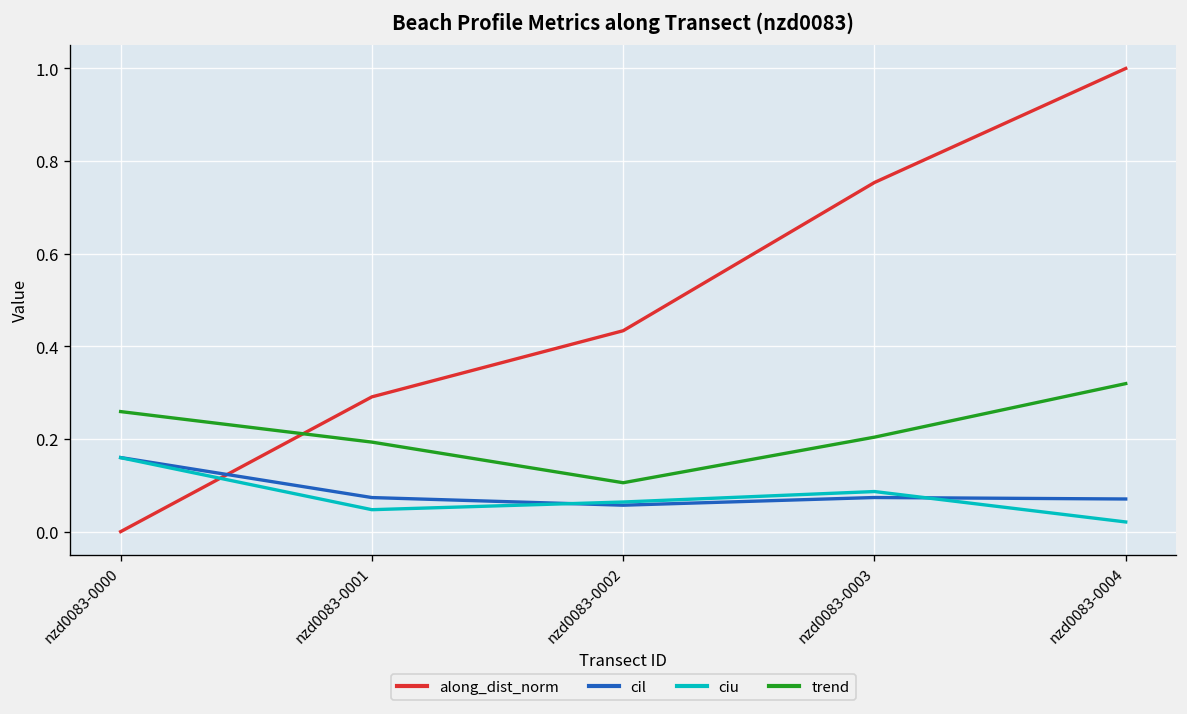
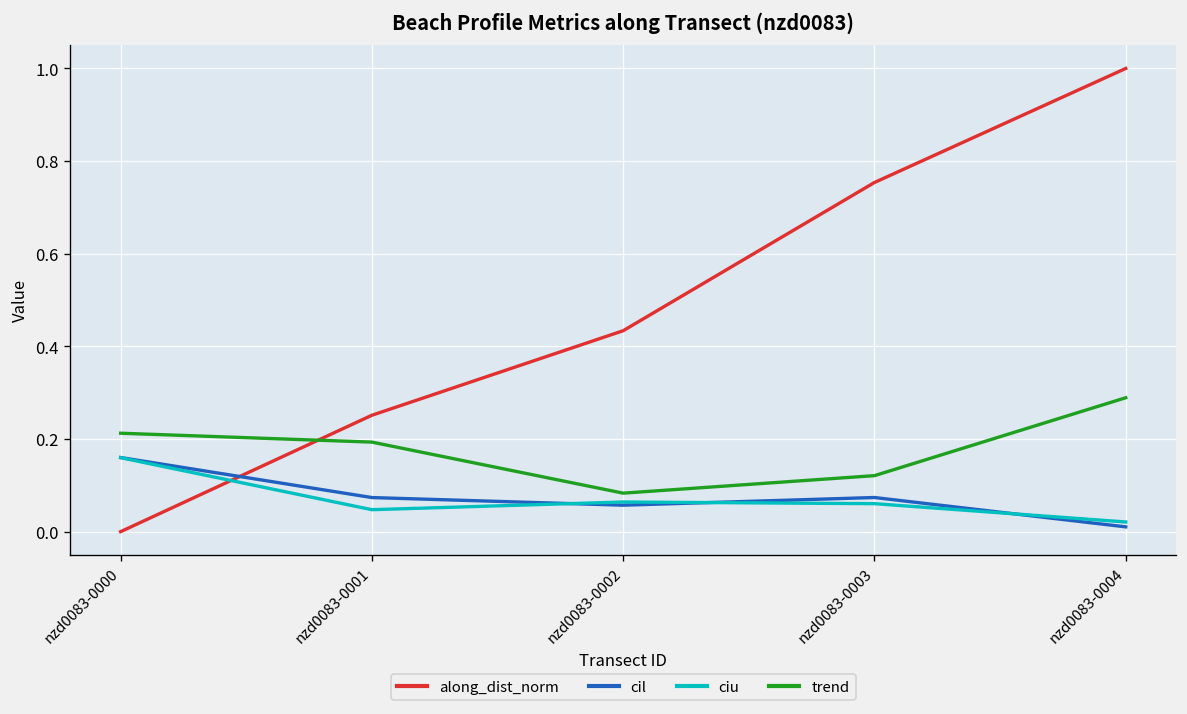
trend, nzd0083-0000: 0.26 -> 0.21
along_dist_norm, nzd0083-0001: 0.29 -> 0.25
trend, nzd0083-0002: 0.11 -> 0.08
ciu, nzd0083-0003: 0.09 -> 0.06
trend, nzd0083-0003: 0.20 -> 0.12
cil, nzd0083-0004: 0.07 -> 0.01
trend, nzd0083-0004: 0.32 -> 0.29
